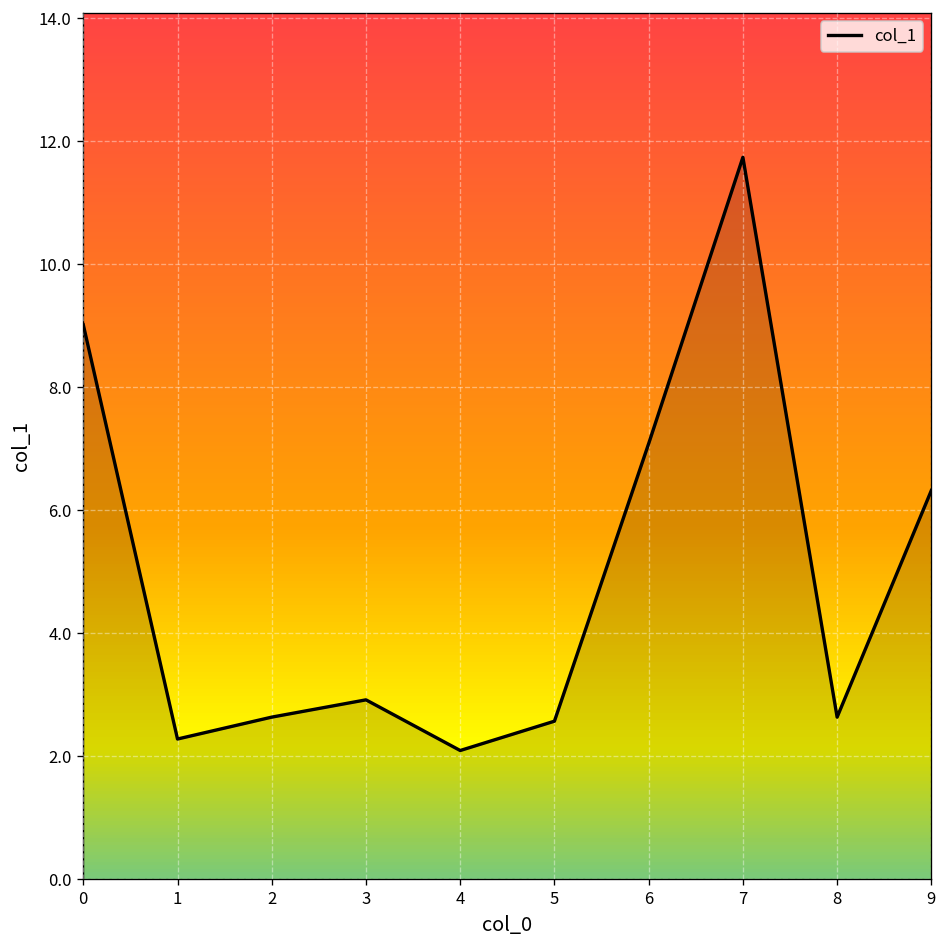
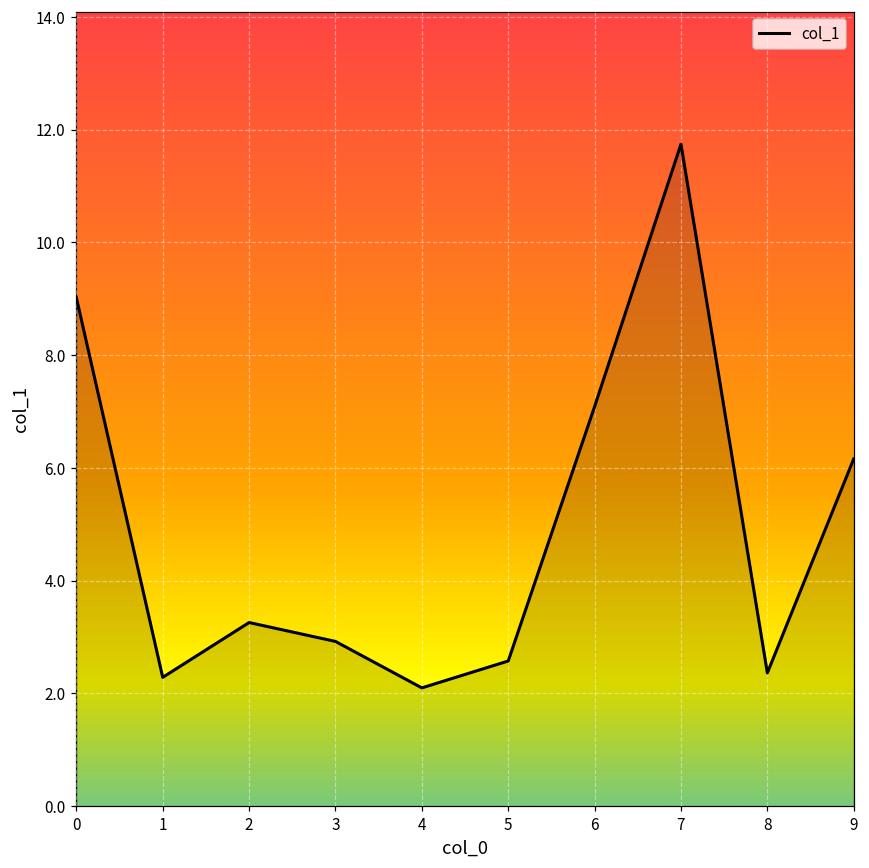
2: 2.6 -> 3.3
8: 2.6 -> 2.4
9: 6.3 -> 6.2
